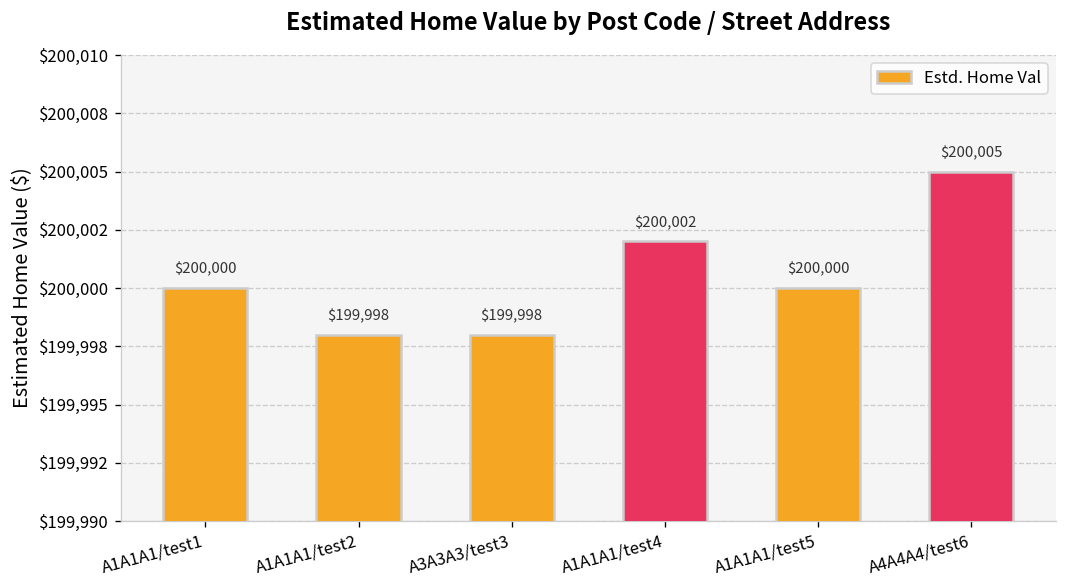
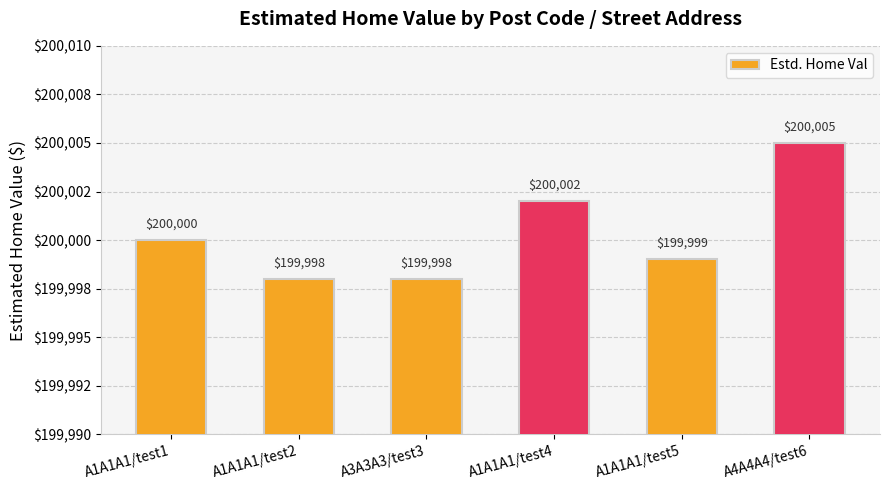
A1A1A1/test5: $200,000 -> $199,999
